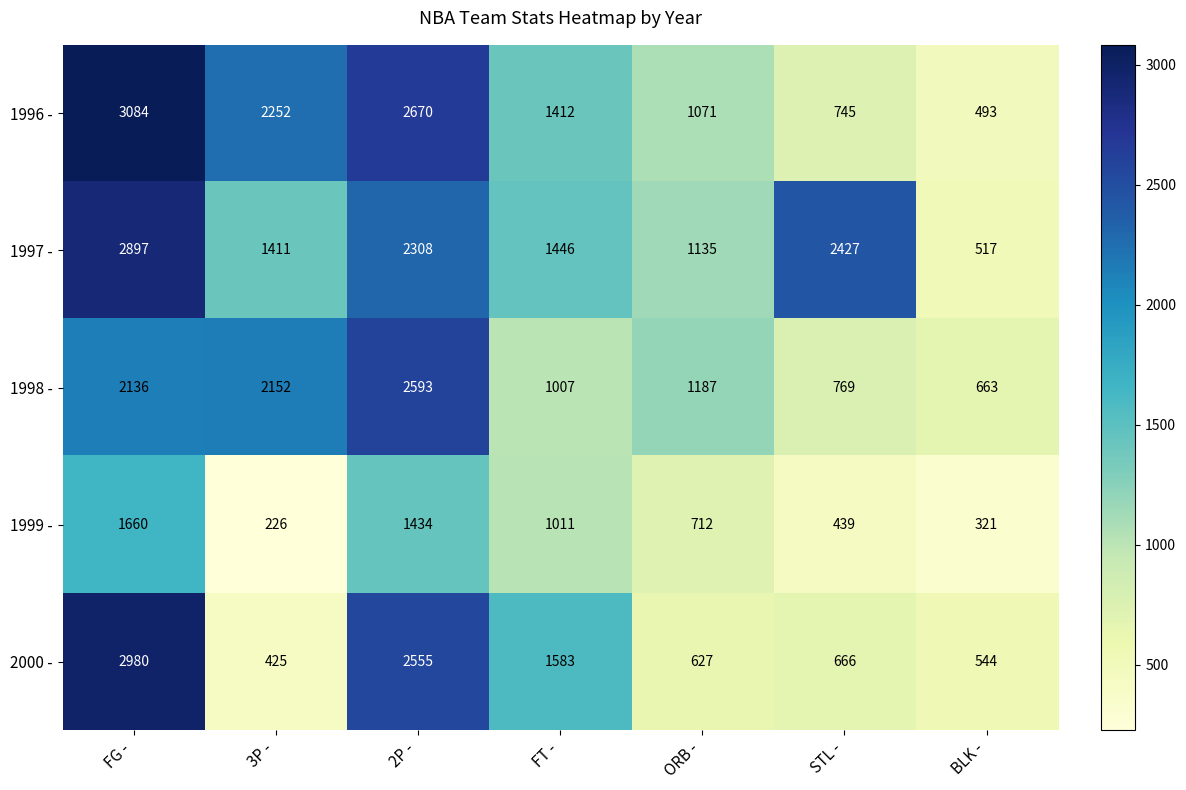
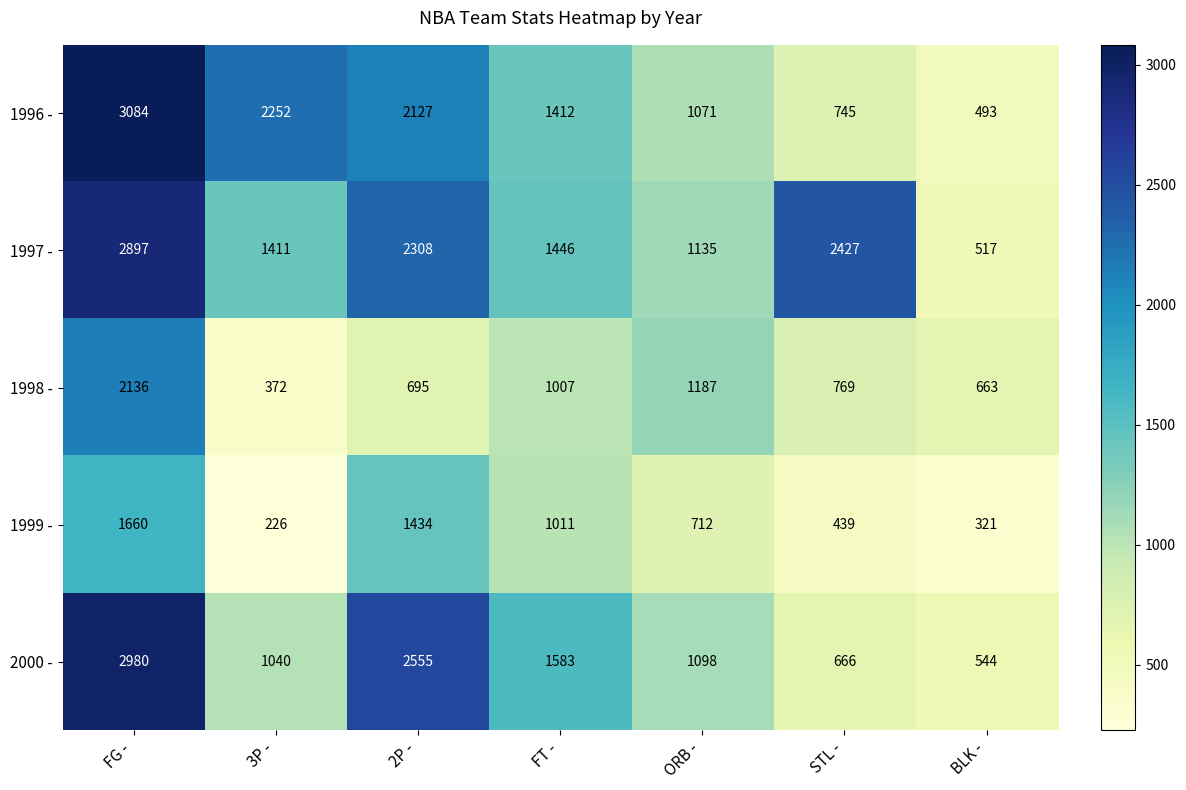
1996 -, 2P -: 2670 -> 2127
1998 -, 3P -: 2152 -> 372
1998 -, 2P -: 2593 -> 695
2000 -, 3P -: 425 -> 1040
2000 -, ORB -: 627 -> 1098
